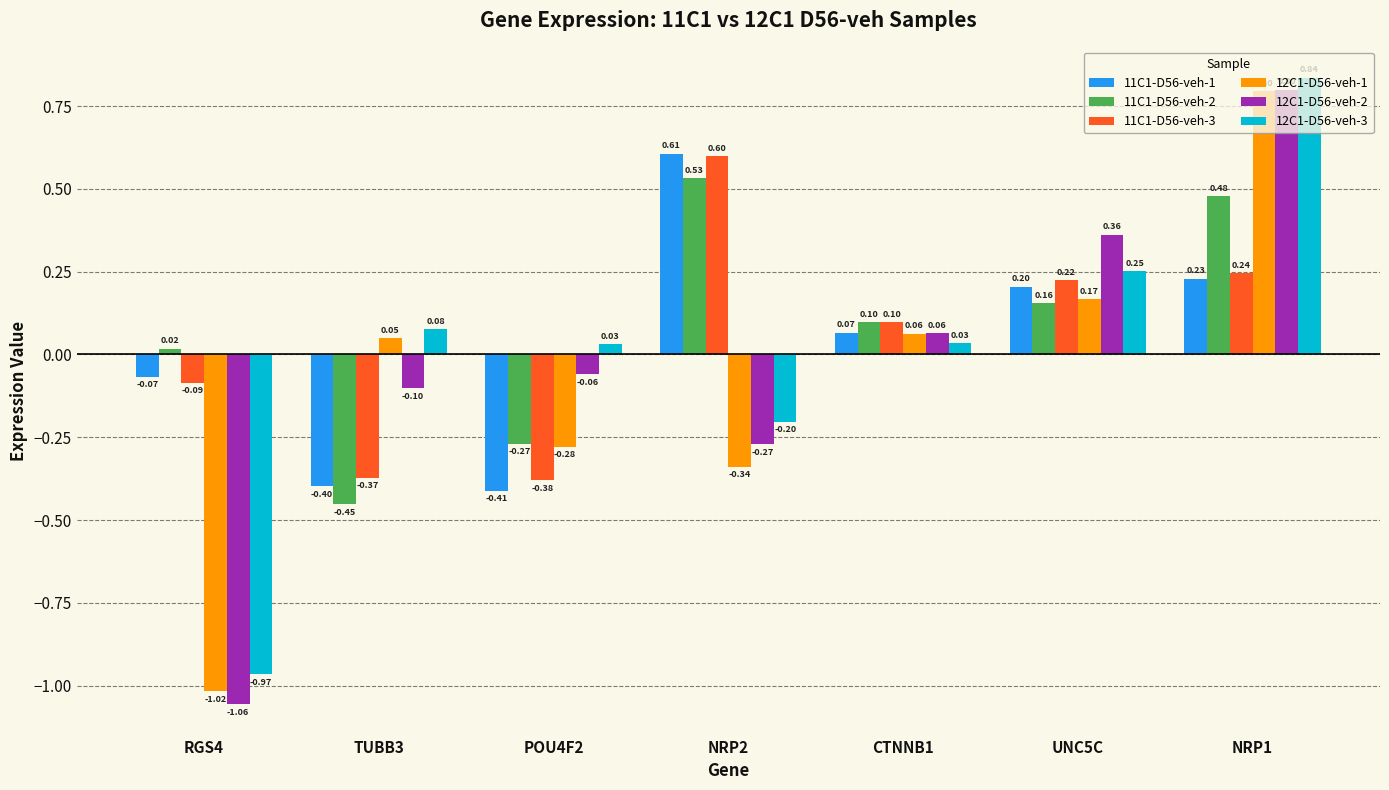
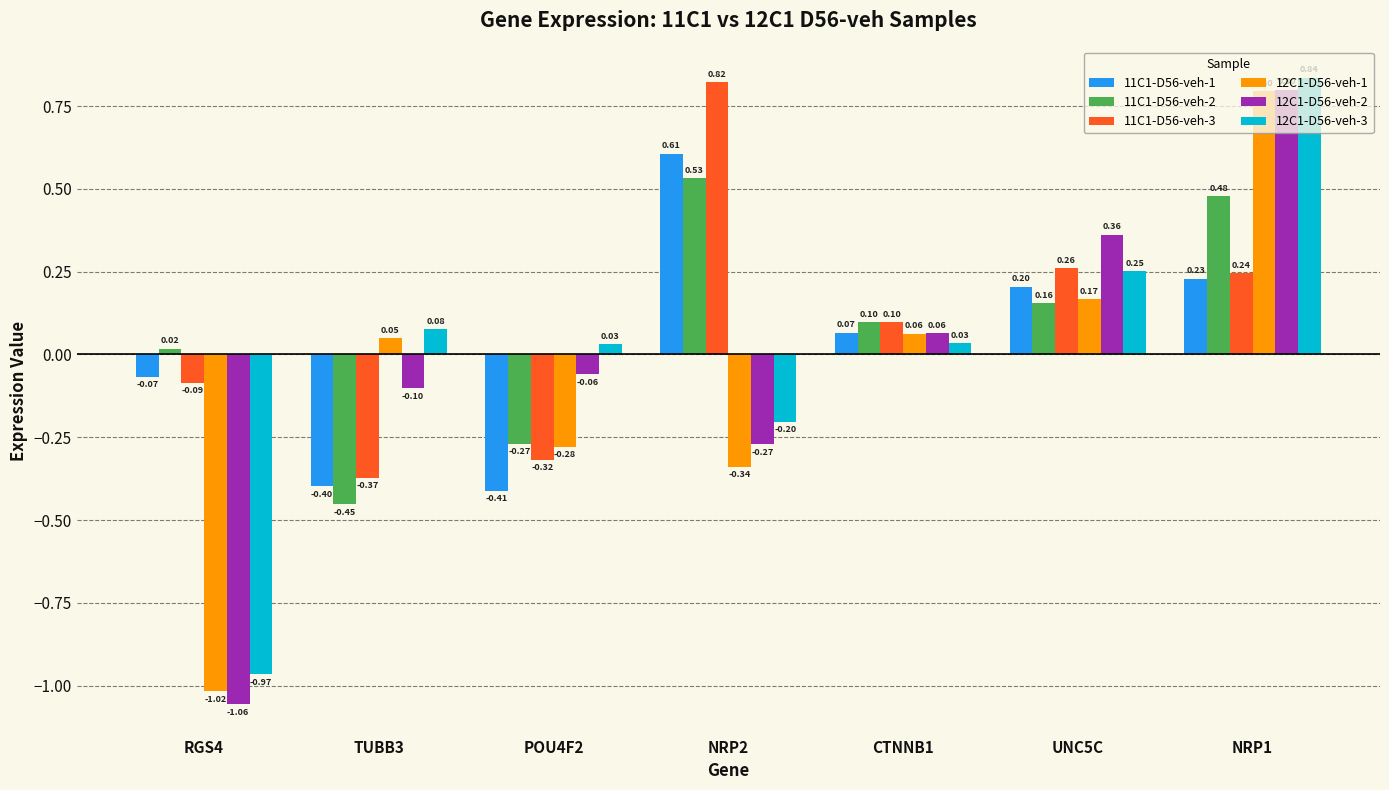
11C1-D56-veh-3, POU4F2: -0.38 -> -0.32
11C1-D56-veh-3, NRP2: 0.60 -> 0.82
11C1-D56-veh-3, UNC5C: 0.22 -> 0.26
